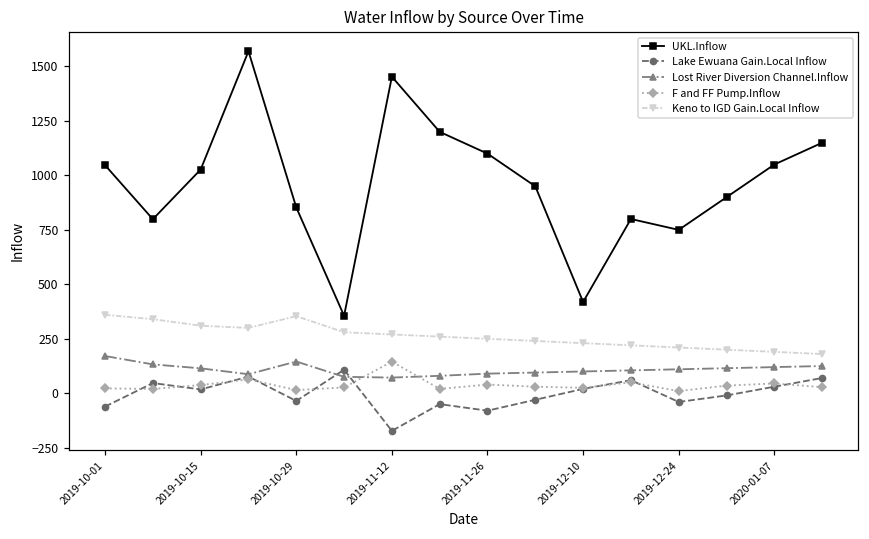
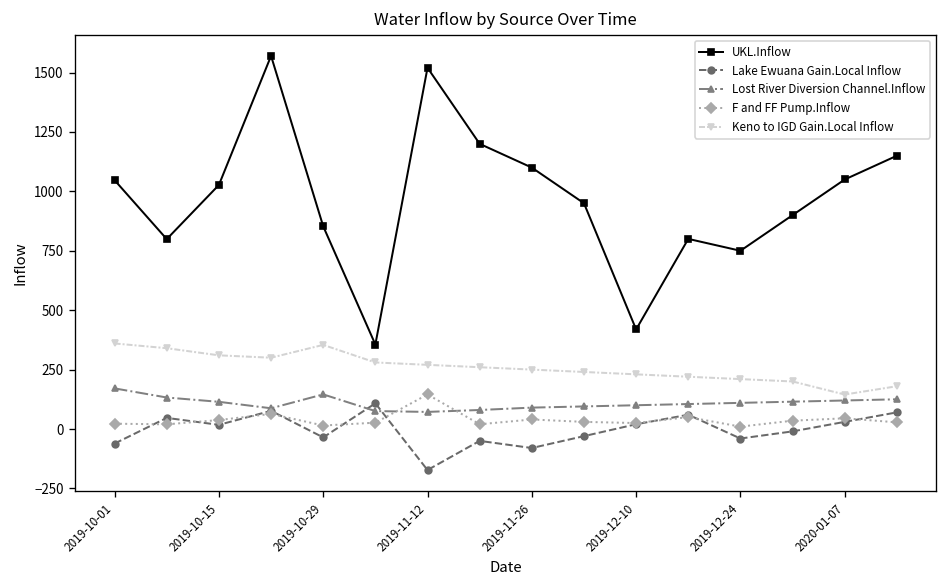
UKL.Inflow, 2019-11-12: 1450 -> 1520
Keno to IGD Gain.Local Inflow, 2020-01-07: 190 -> 150
